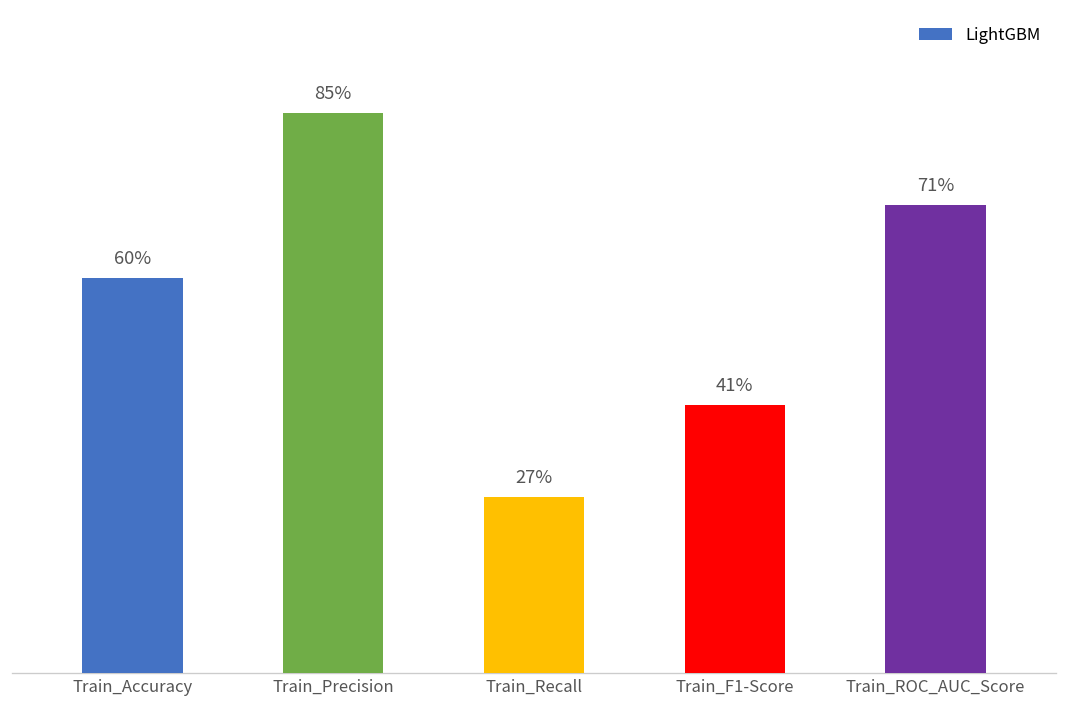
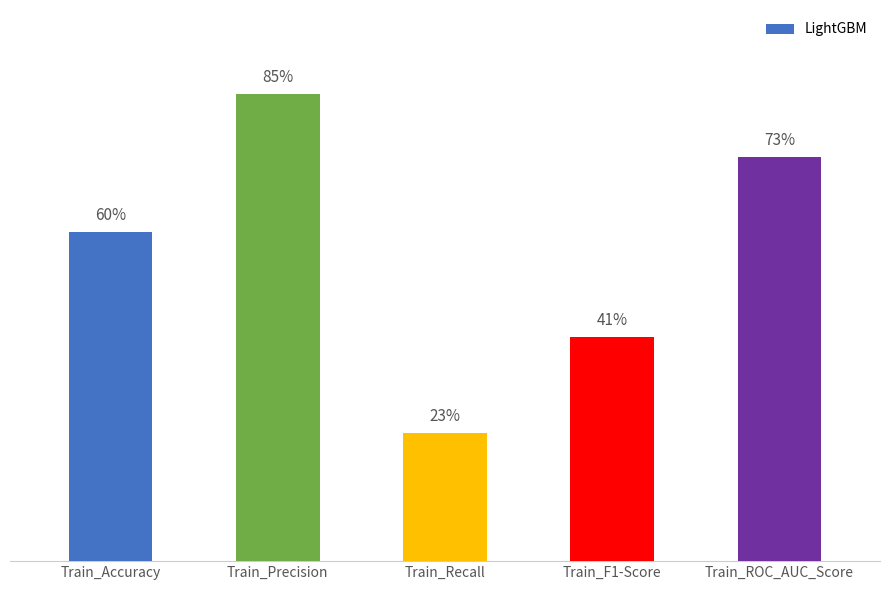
Train_Recall: 27% -> 23%
Train_ROC_AUC_Score: 71% -> 73%
